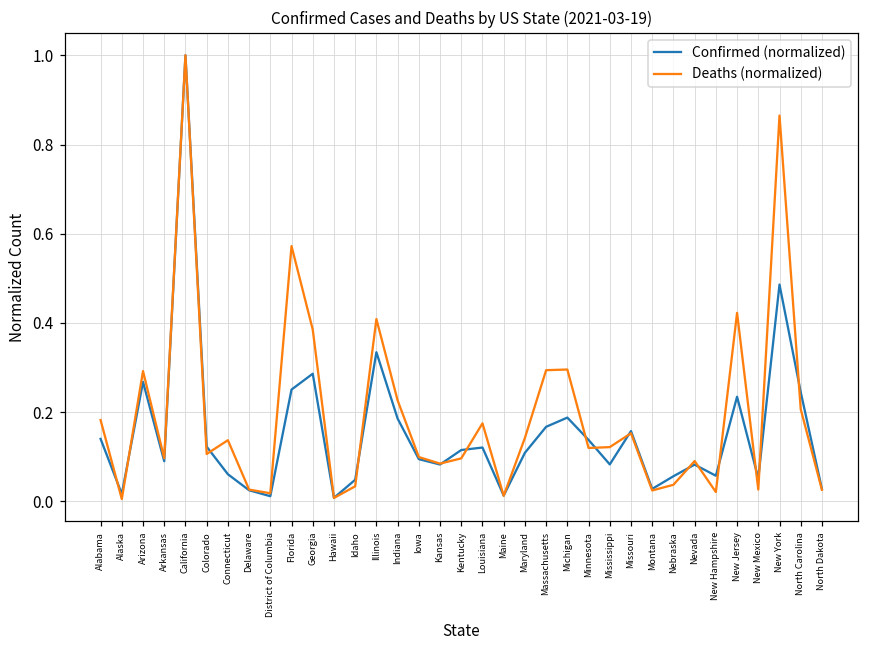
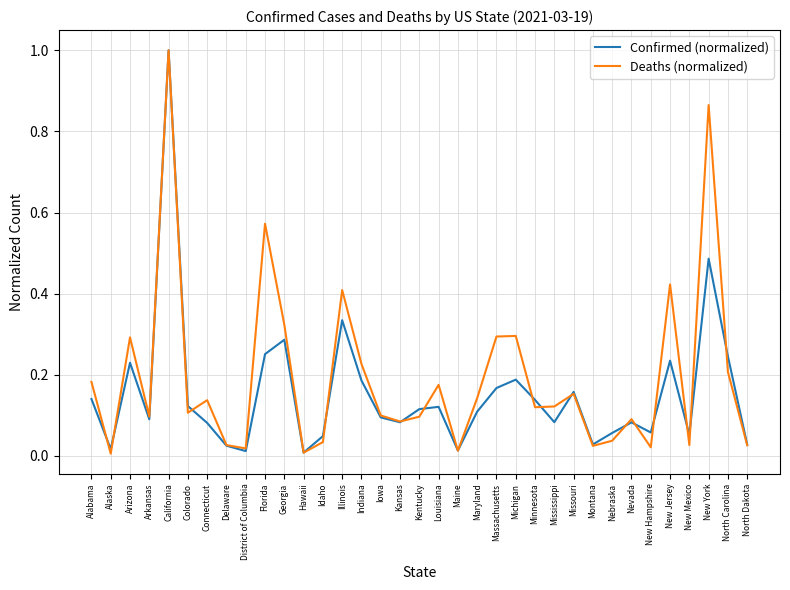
Confirmed (normalized), Arizona: 0.27 -> 0.23
Confirmed (normalized), Connecticut: 0.06 -> 0.08
Deaths (normalized), Georgia: 0.39 -> 0.32
